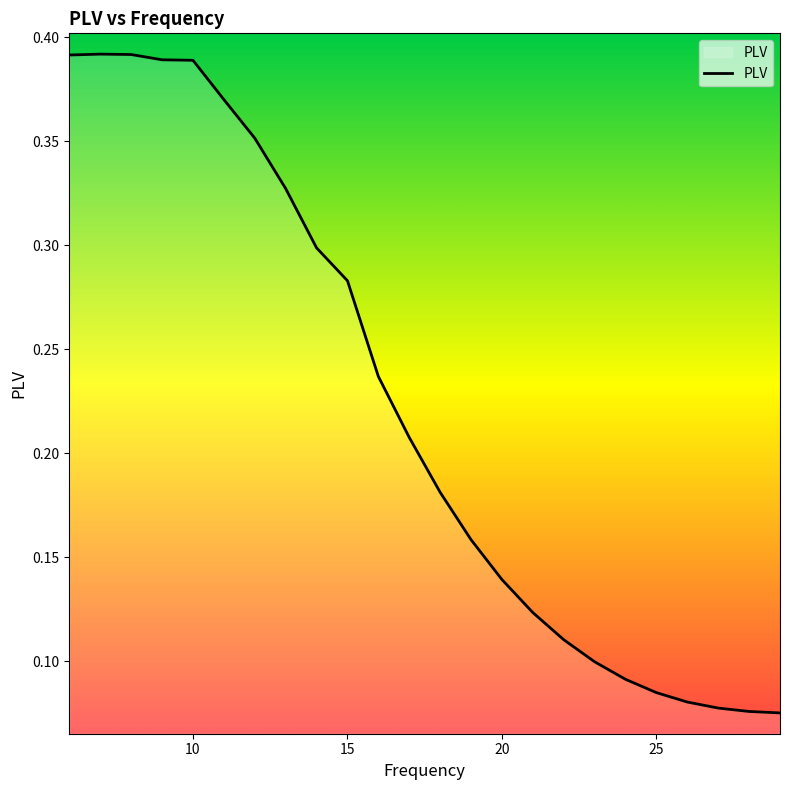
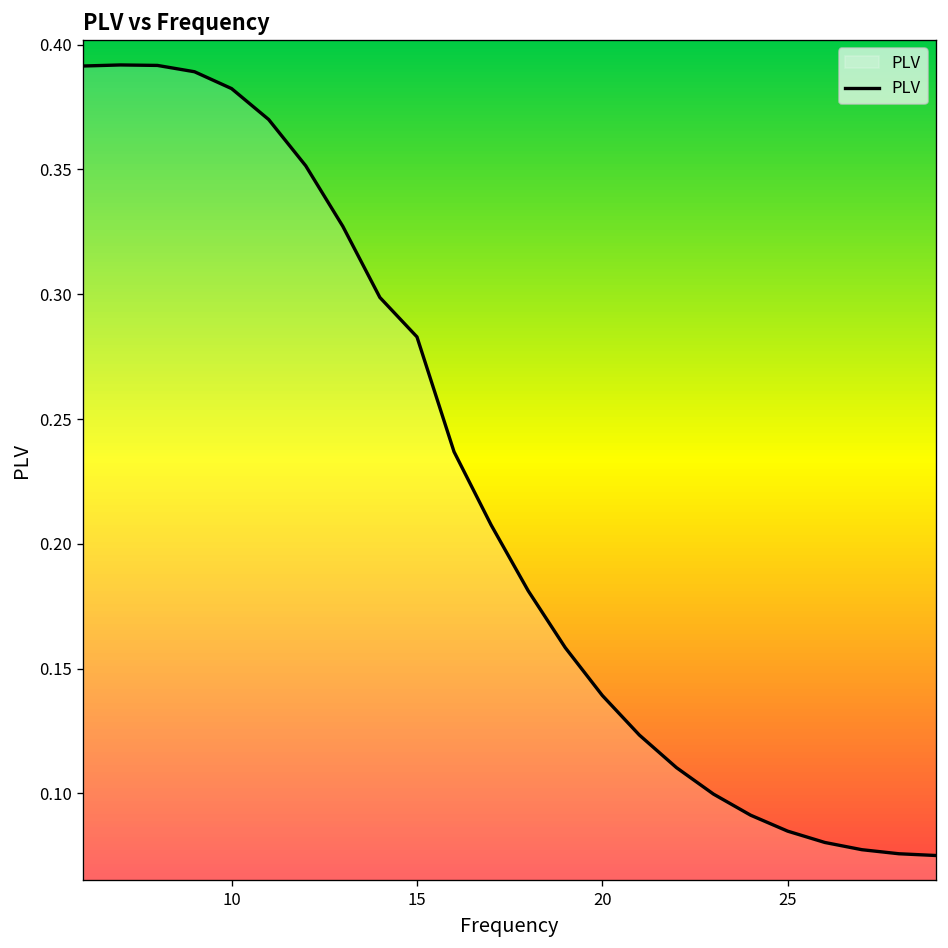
10: 0.389 -> 0.382
